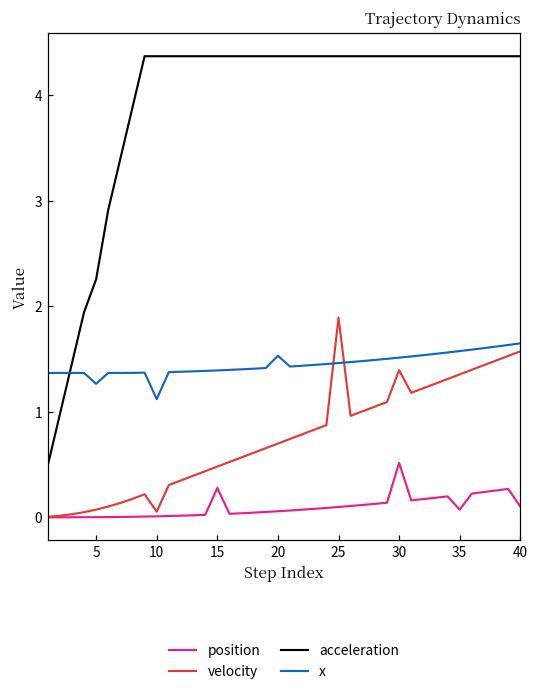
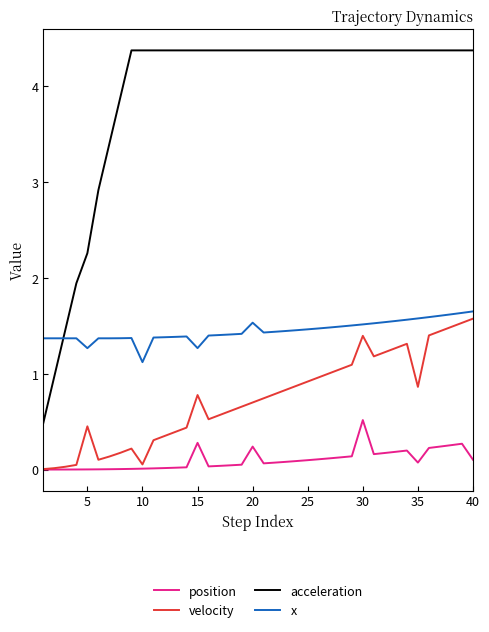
velocity, 5: 0.1 -> 0.5
velocity, 15: 0.5 -> 0.8
x, 15: 1.4 -> 1.3
position, 20: 0.1 -> 0.2
velocity, 25: 1.9 -> 0.9
velocity, 35: 1.4 -> 0.9
